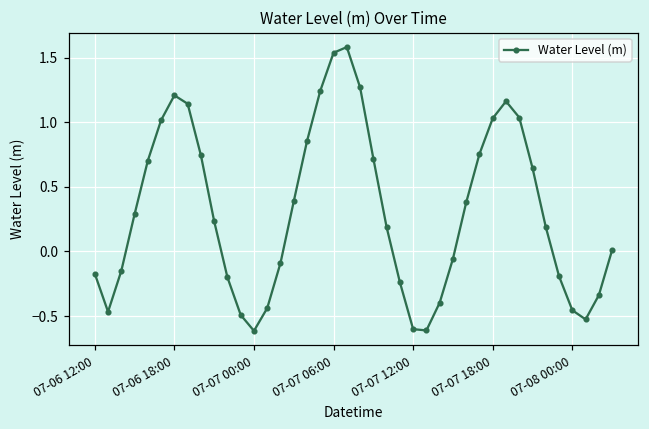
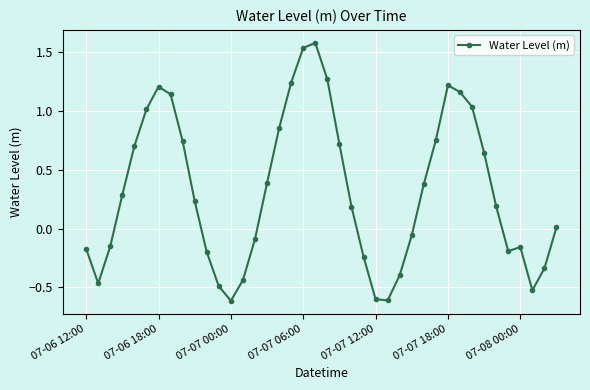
07-07 18:00: 1.03 -> 1.22
07-08 00:00: -0.46 -> -0.16
